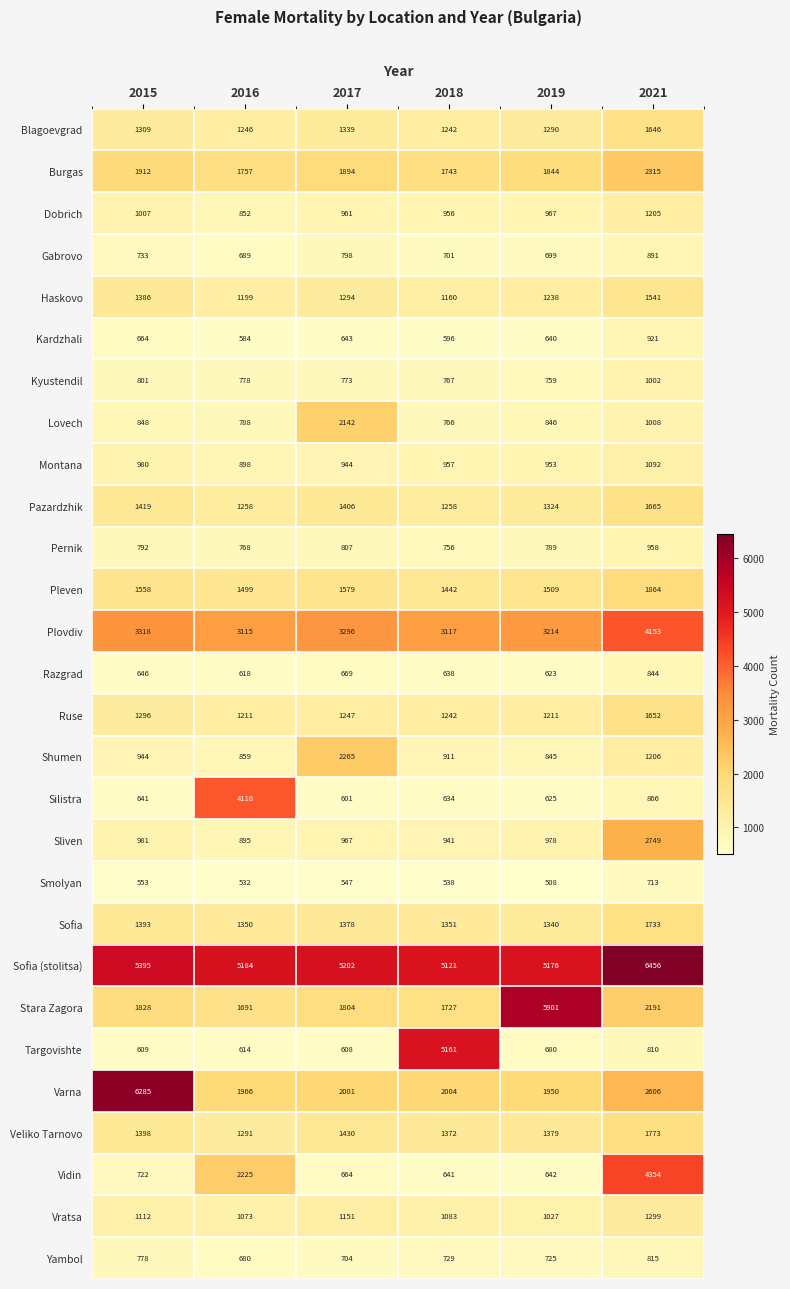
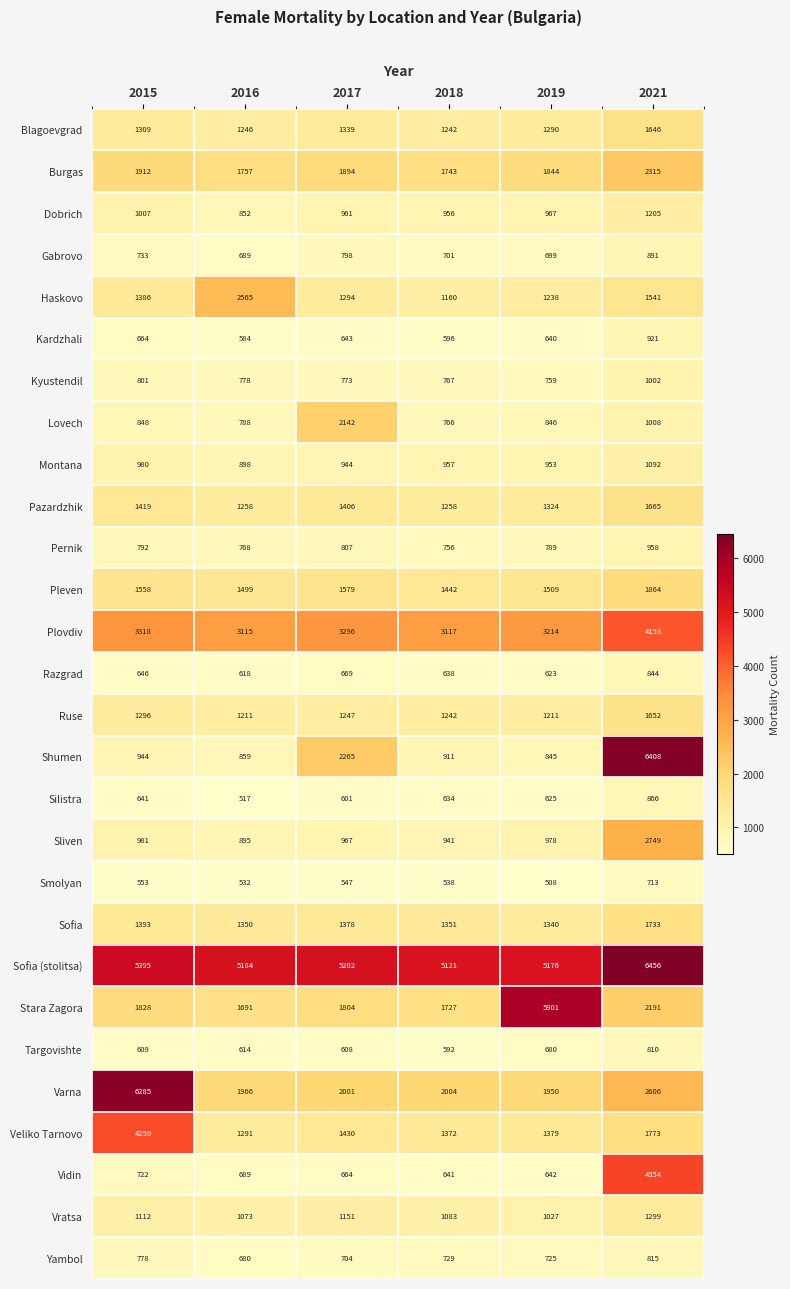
Haskovo, 2016: 1199 -> 2565
Shumen, 2021: 1206 -> 6408
Silistra, 2016: 4116 -> 517
Targovishte, 2018: 5161 -> 592
Veliko Tarnovo, 2015: 1398 -> 4259
Vidin, 2016: 2225 -> 689
